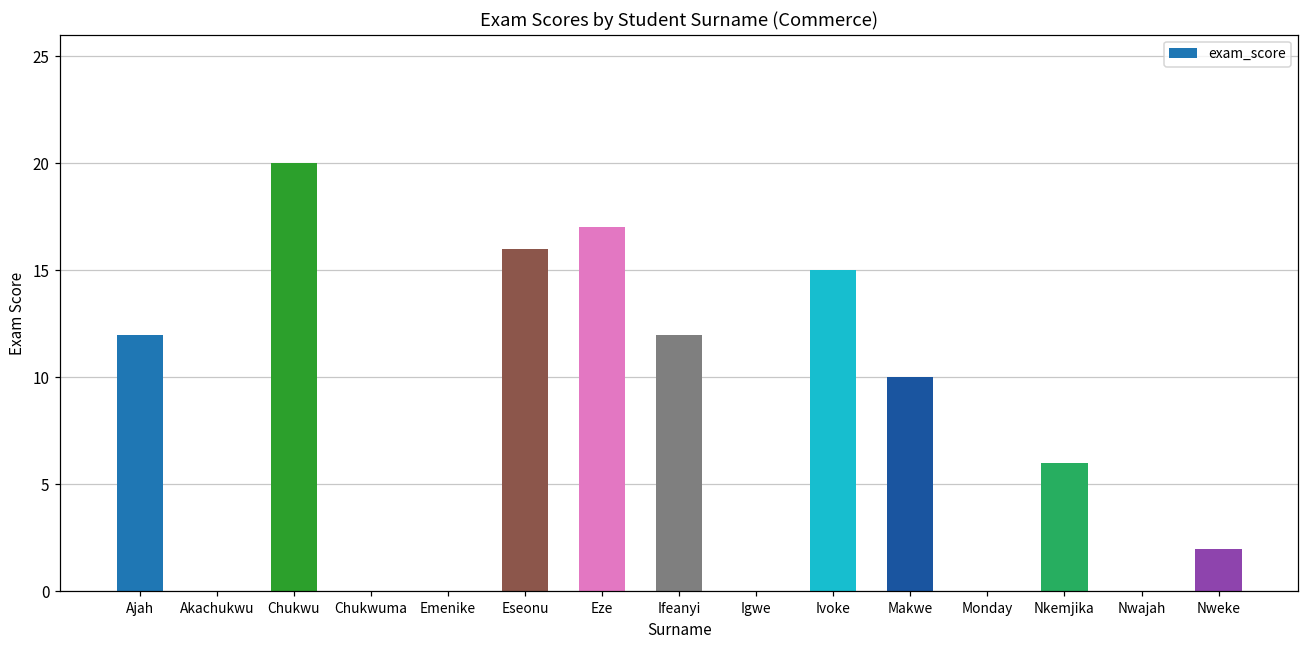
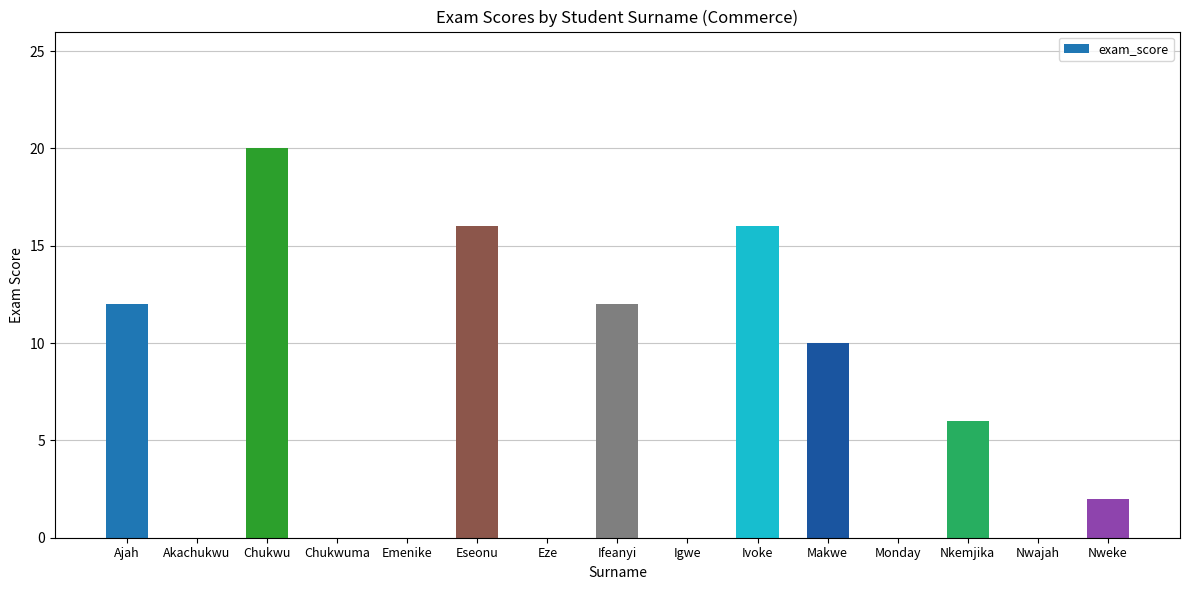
Eze: 17 -> 0
Ivoke: 15 -> 16
